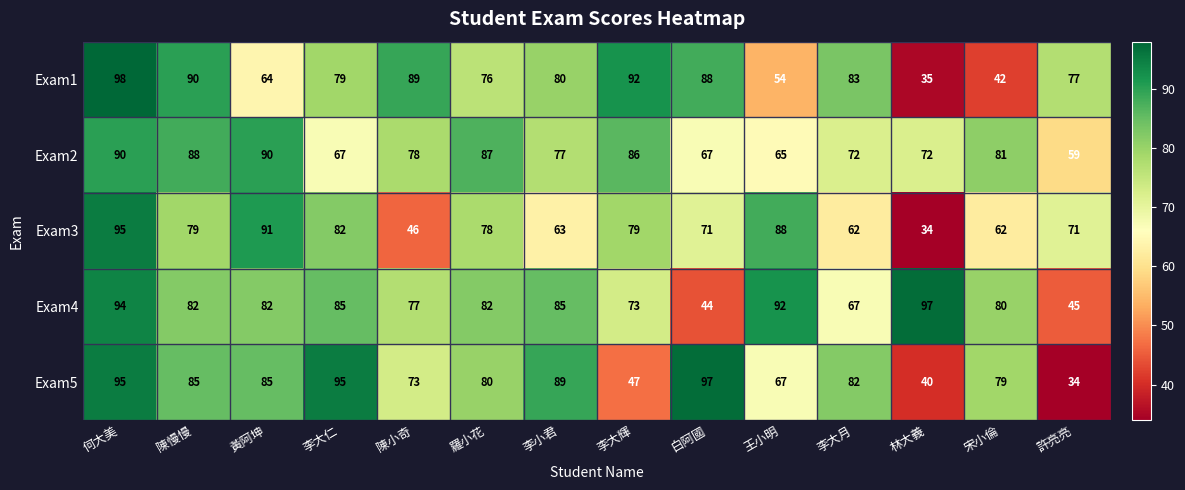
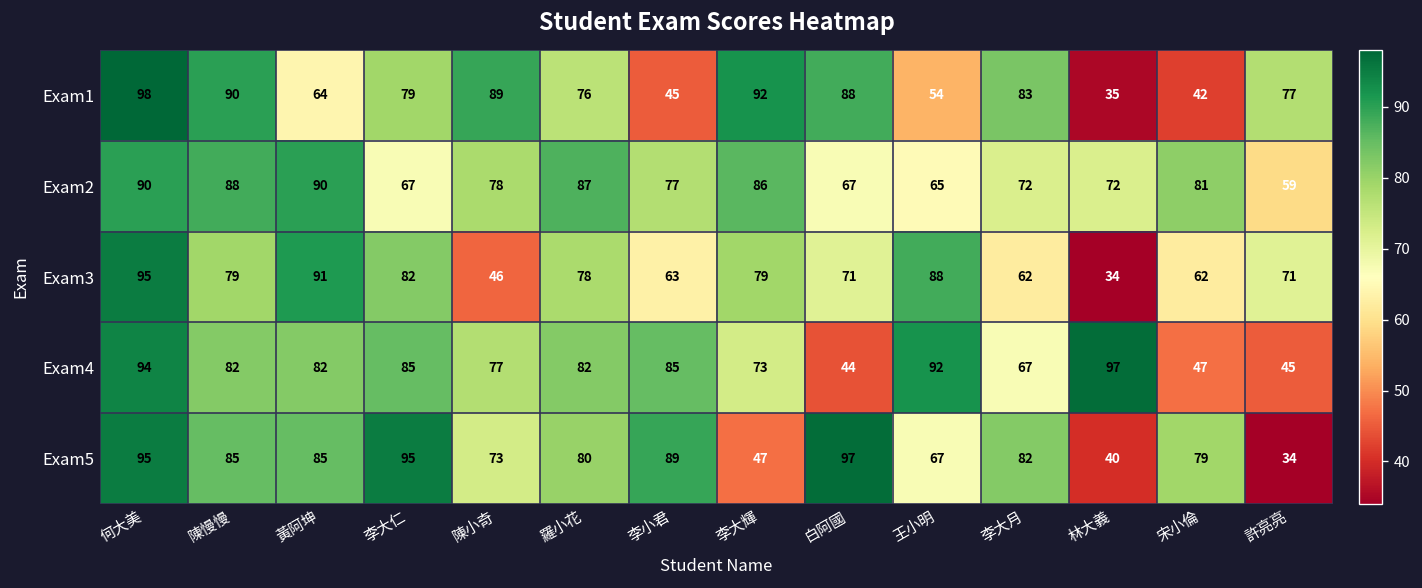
Exam1, 李小君: 80 -> 45
Exam4, 宋小倫: 80 -> 47
